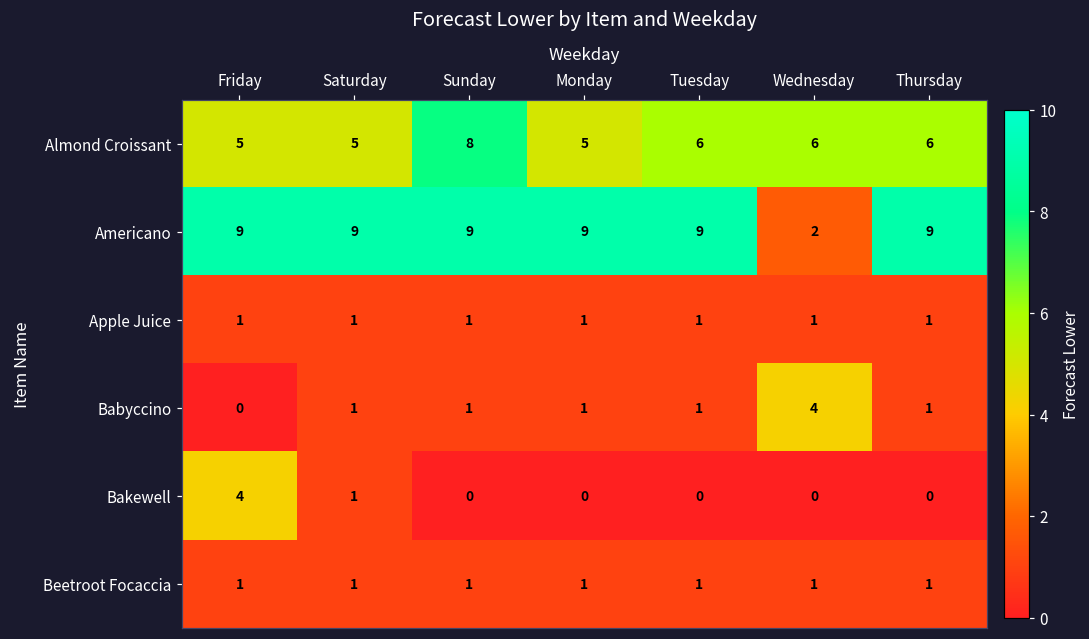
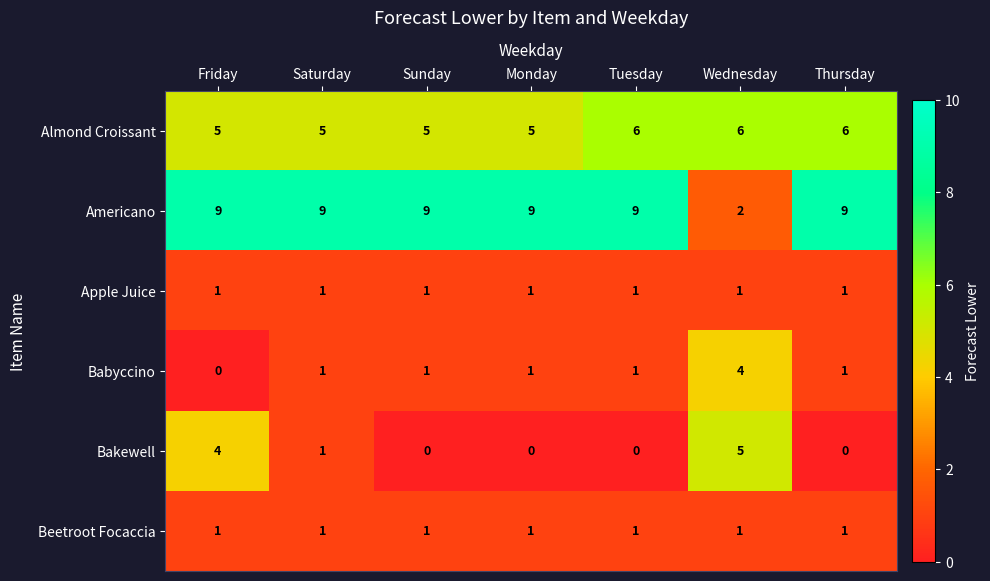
Almond Croissant, Sunday: 8 -> 5
Bakewell, Wednesday: 0 -> 5
